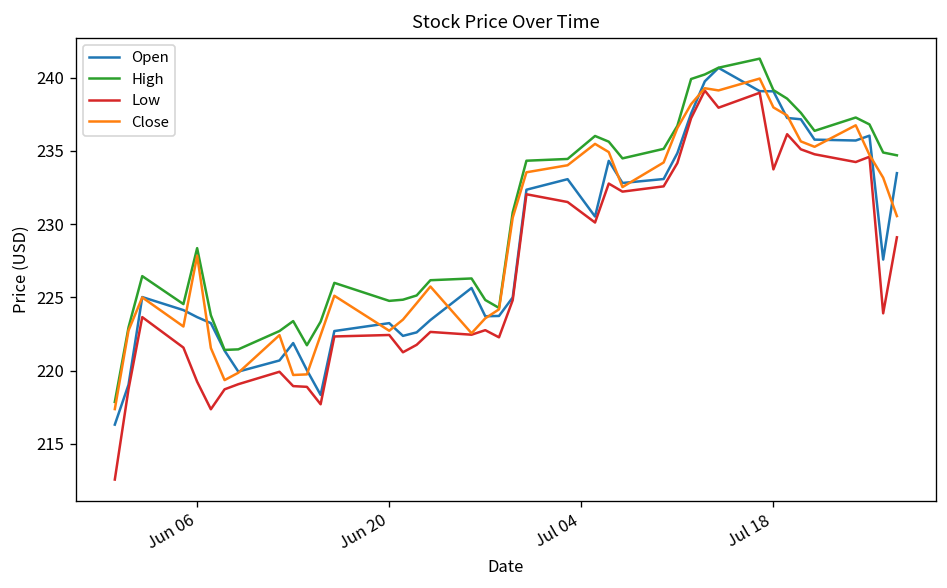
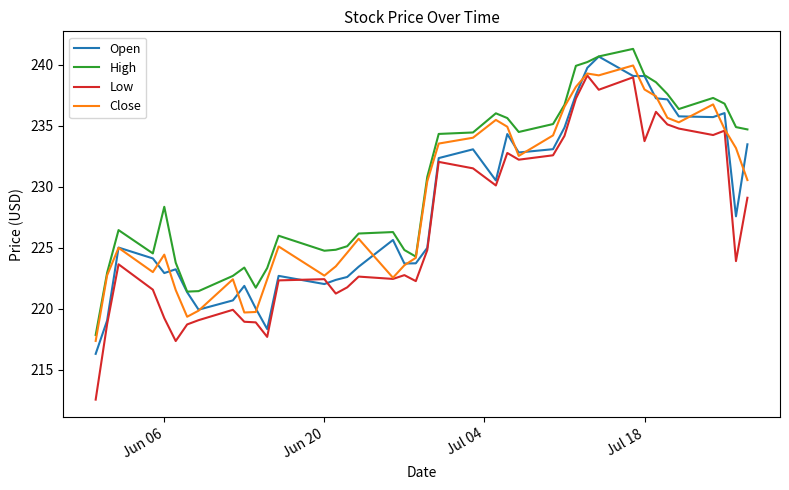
Open, Jun 06: 223.7 -> 222.9
Close, Jun 06: 227.8 -> 224.4
Open, Jun 20: 223.2 -> 222.0
